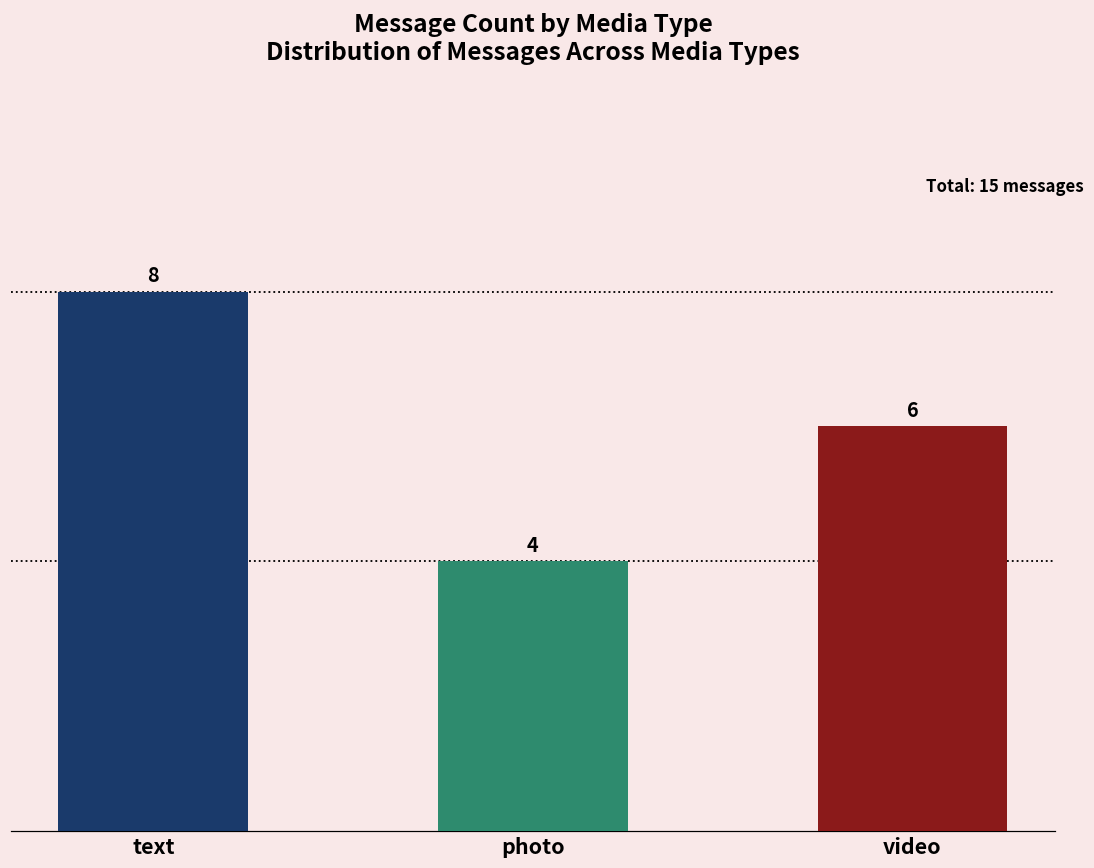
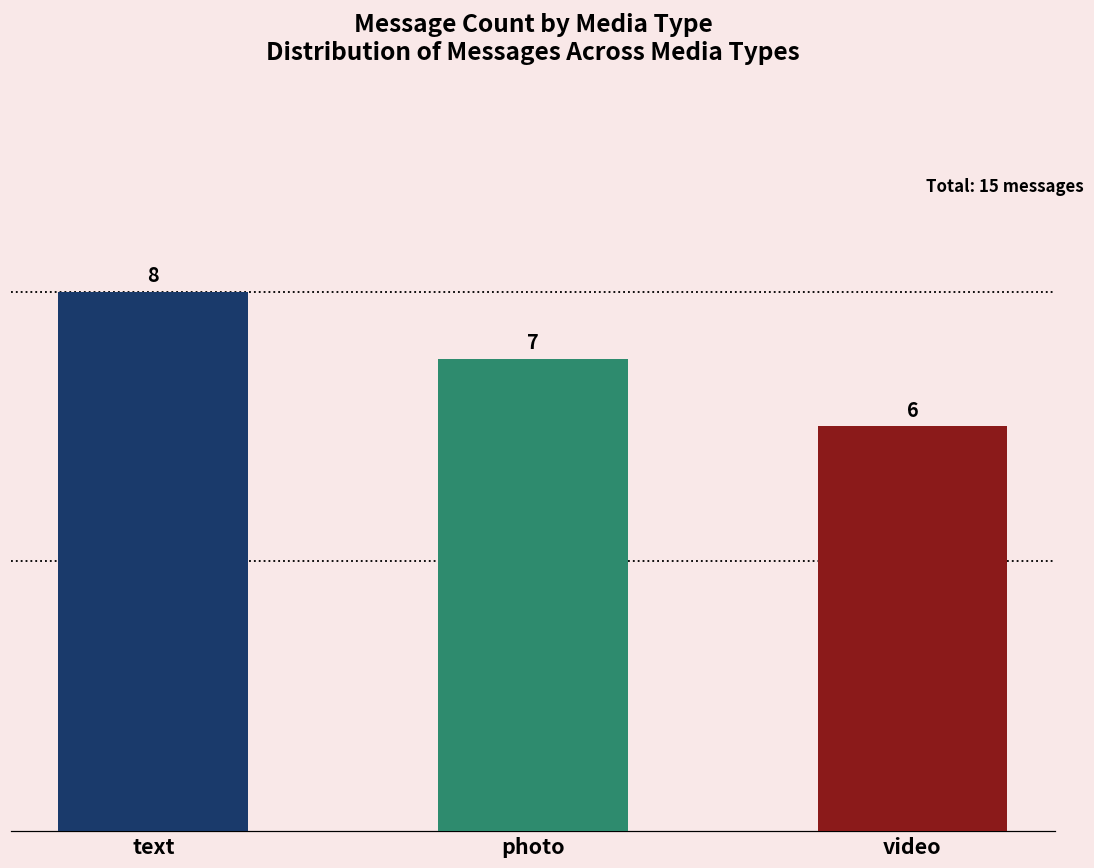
photo: 4 -> 7
